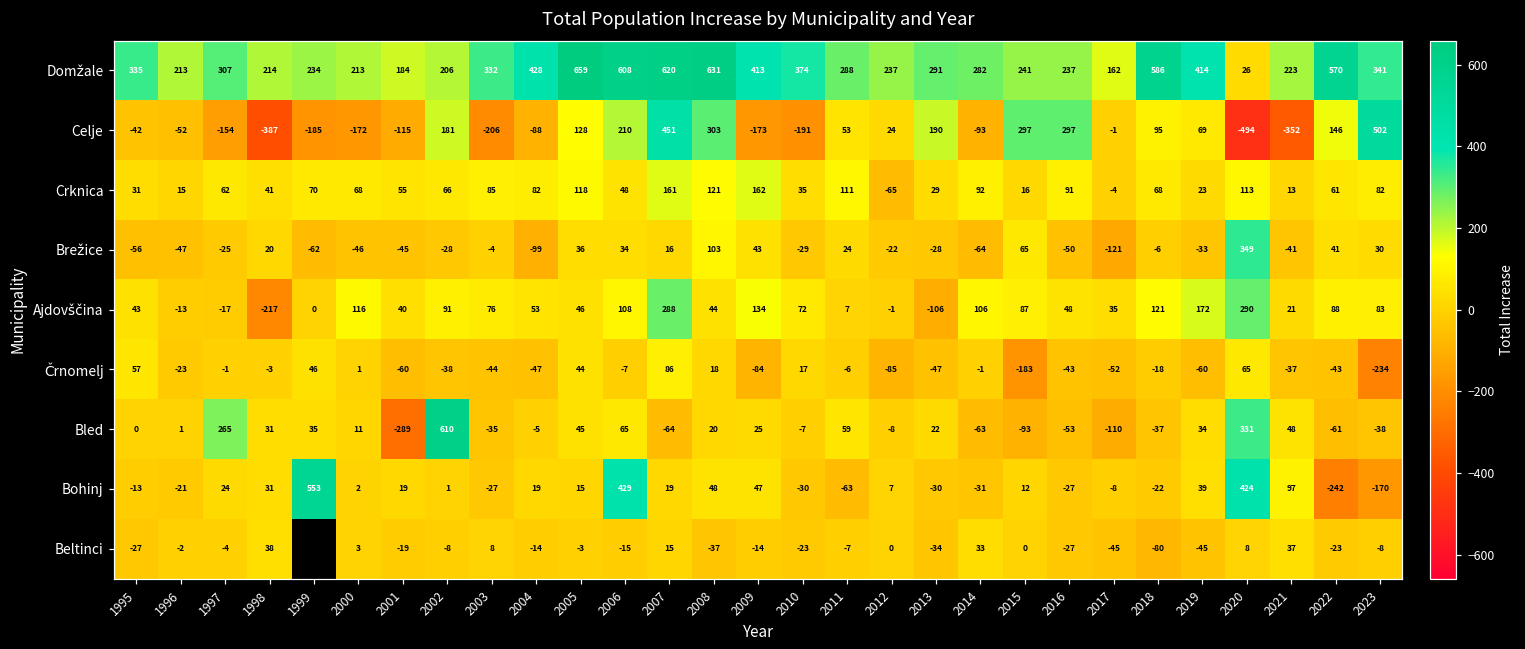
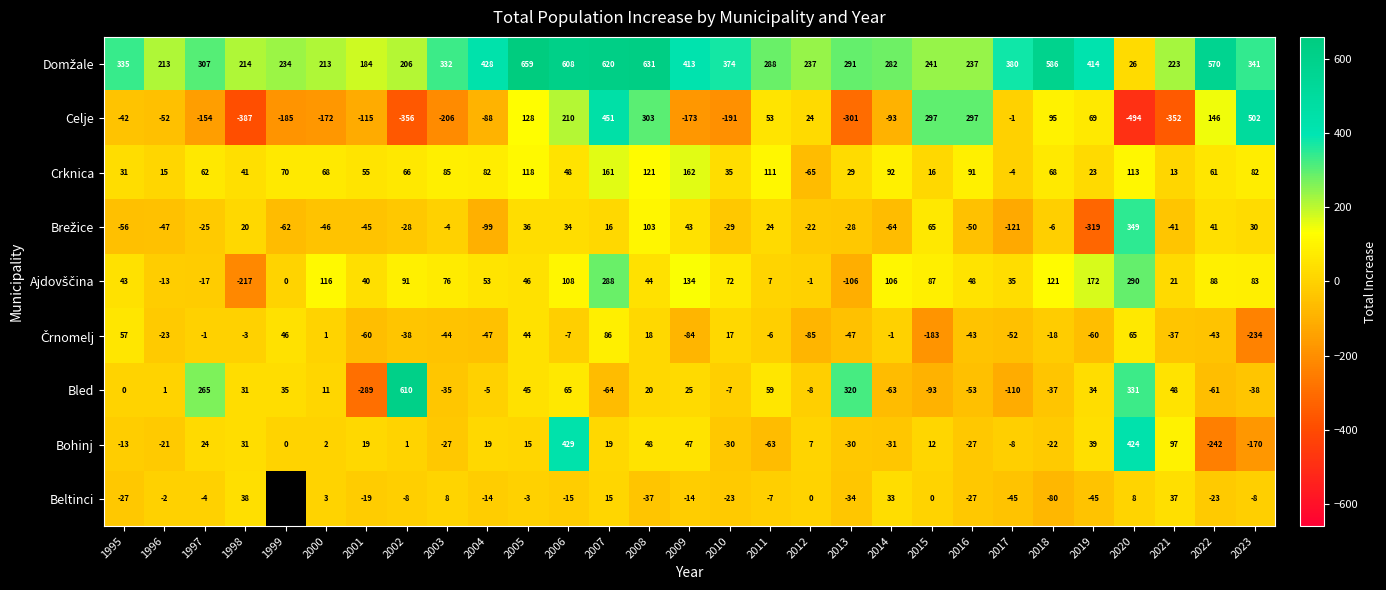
Domžale, 2017: 162 -> 380
Celje, 2002: 181 -> -356
Celje, 2013: 190 -> -301
Brežice, 2019: -33 -> -319
Bled, 2013: 22 -> 320
Bohinj, 1999: 553 -> 0
